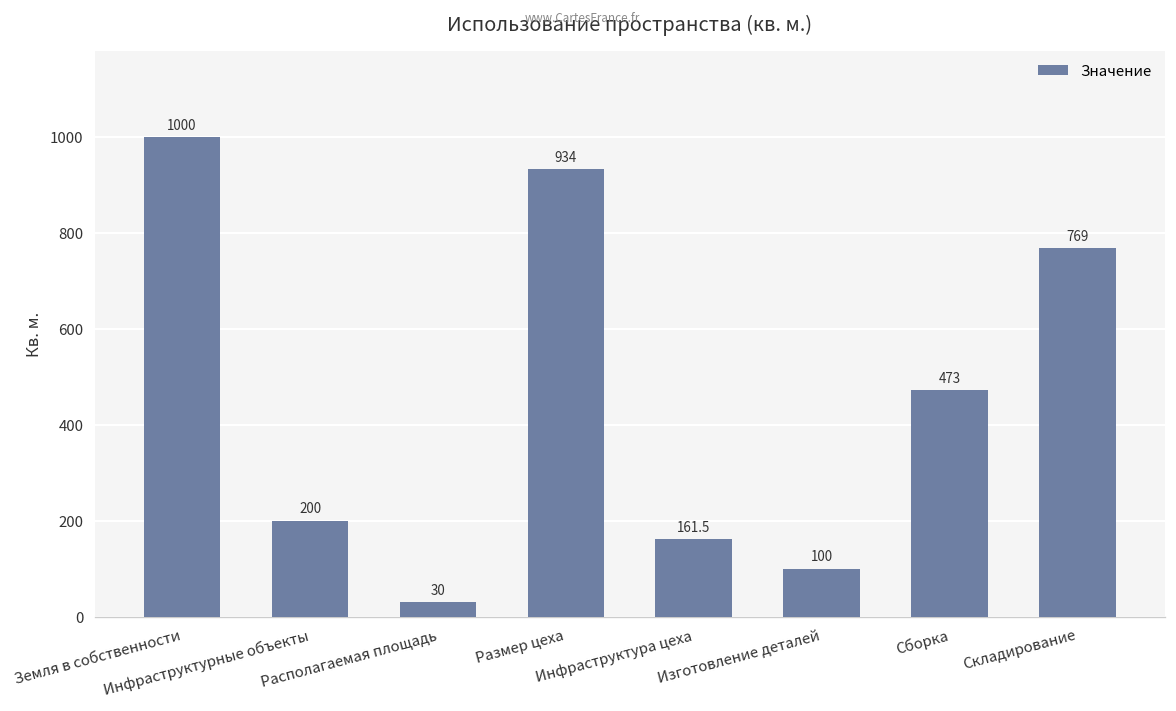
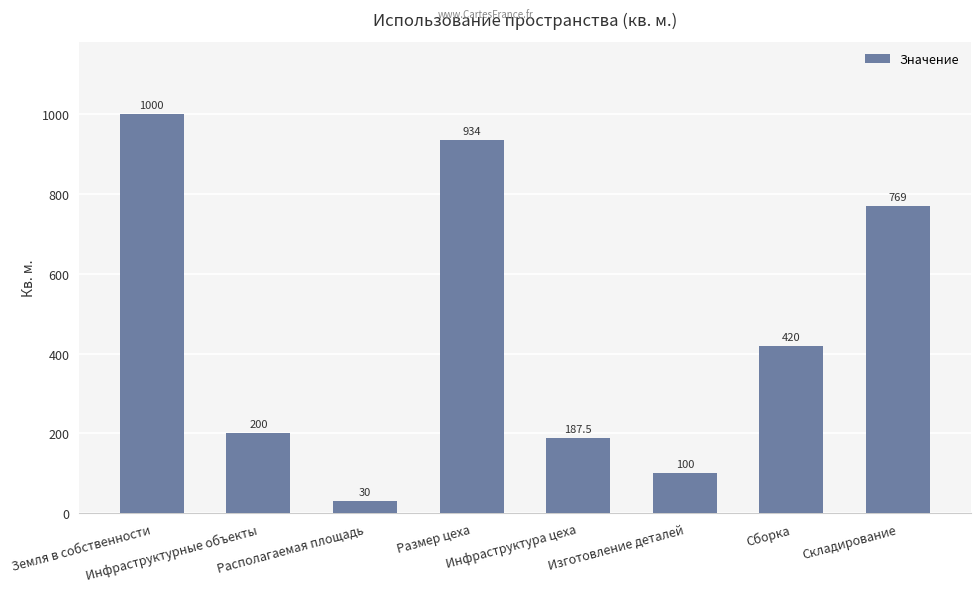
Инфраструктура цеха: 161.5 -> 187.5
Сборка: 473 -> 420
